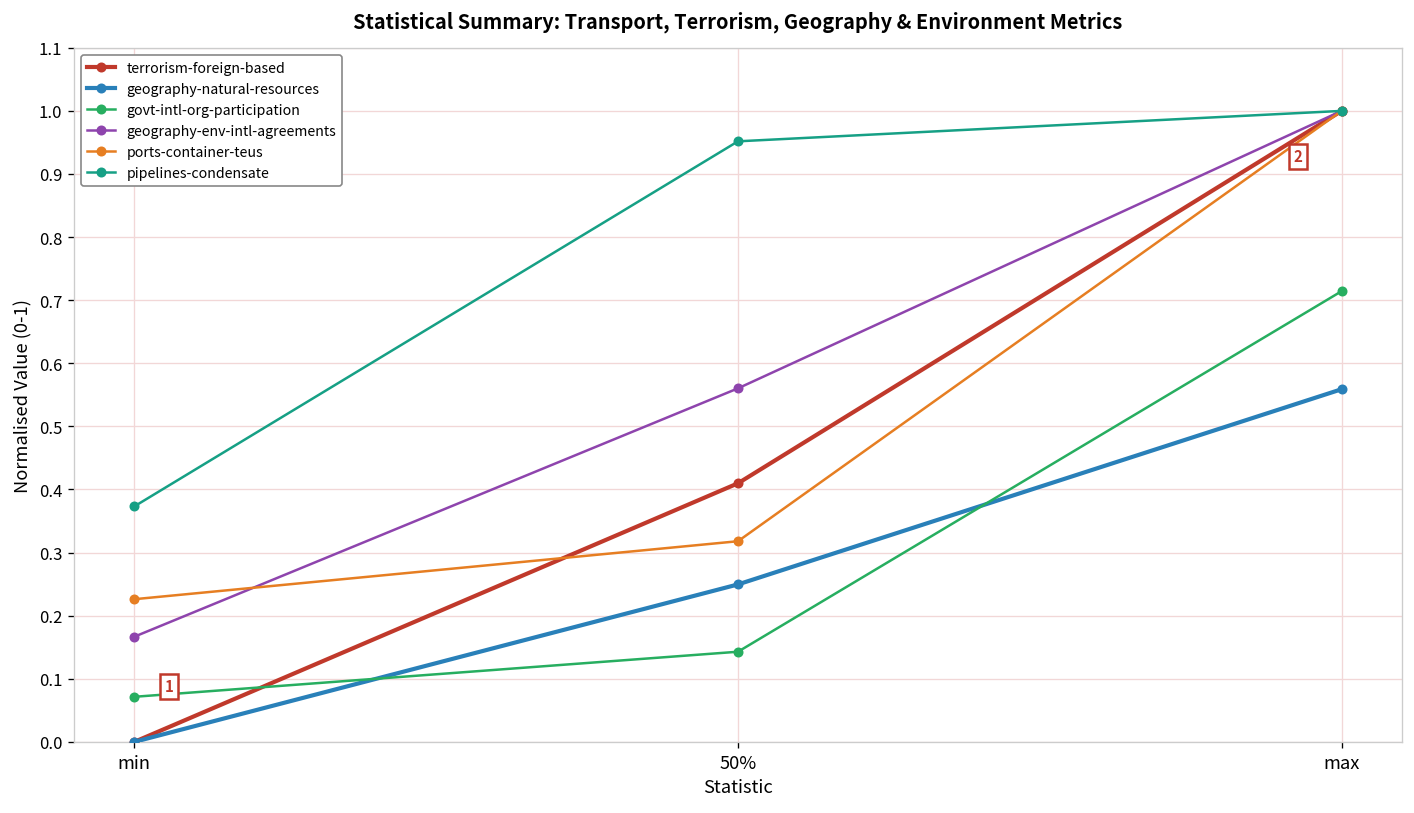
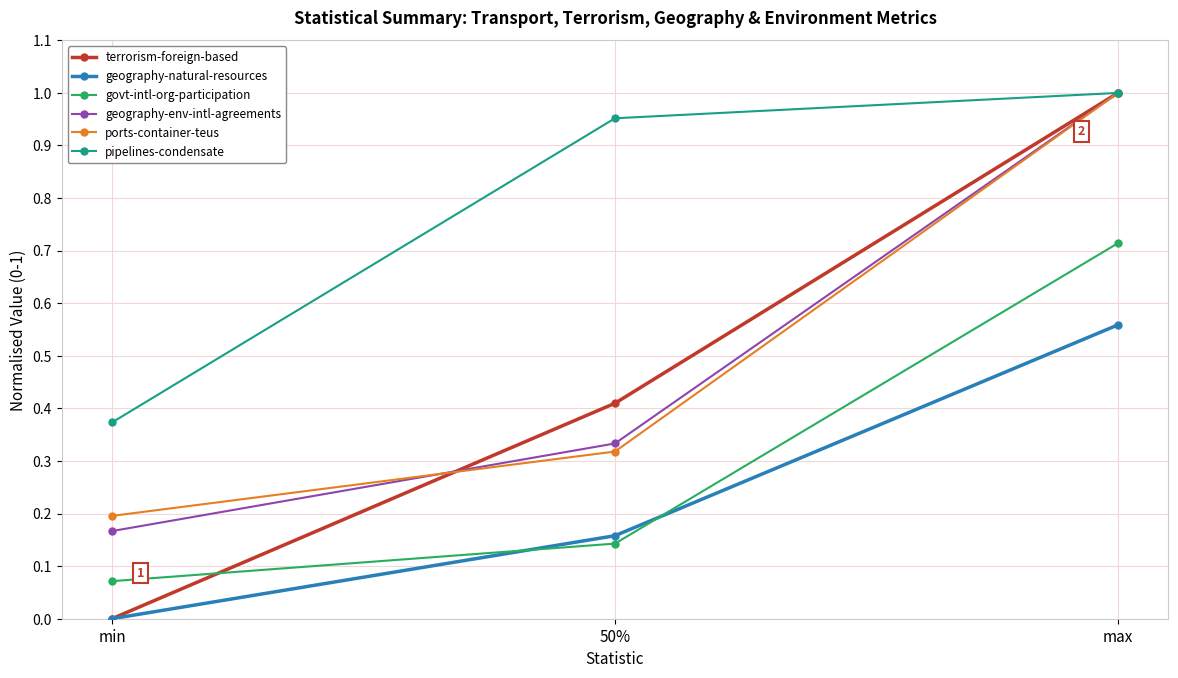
ports-container-teus, min: 0.23 -> 0.20
geography-natural-resources, 50%: 0.25 -> 0.16
geography-env-intl-agreements, 50%: 0.56 -> 0.33
